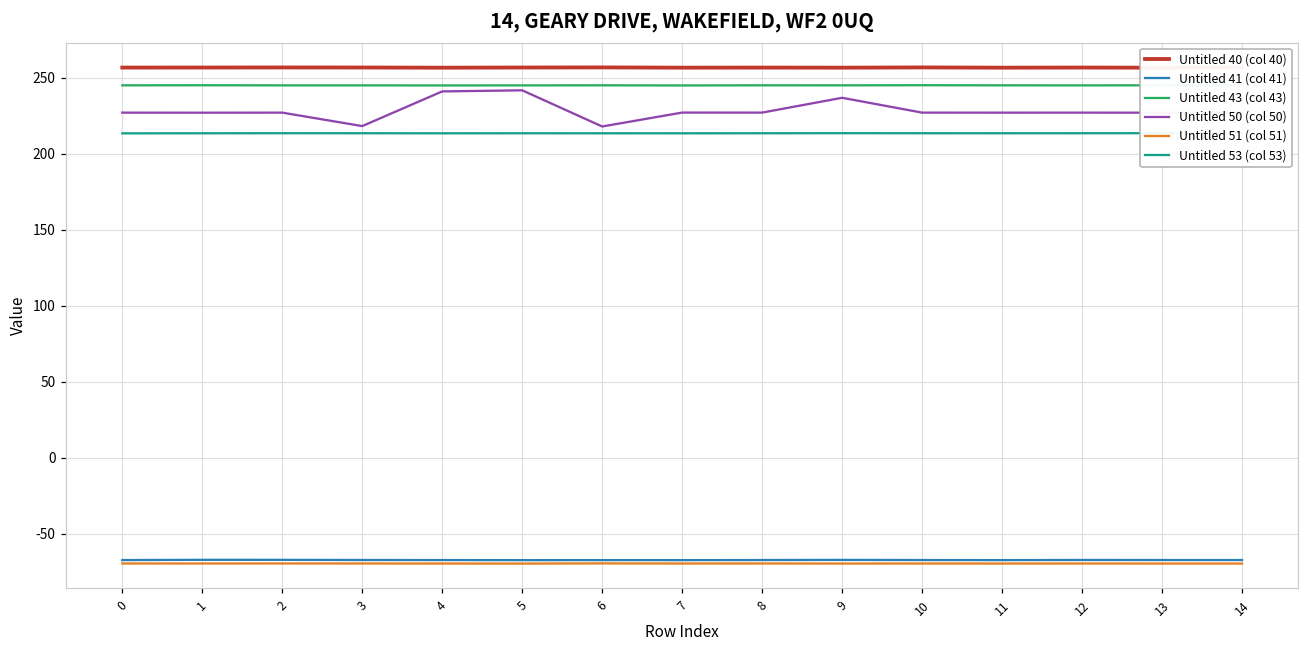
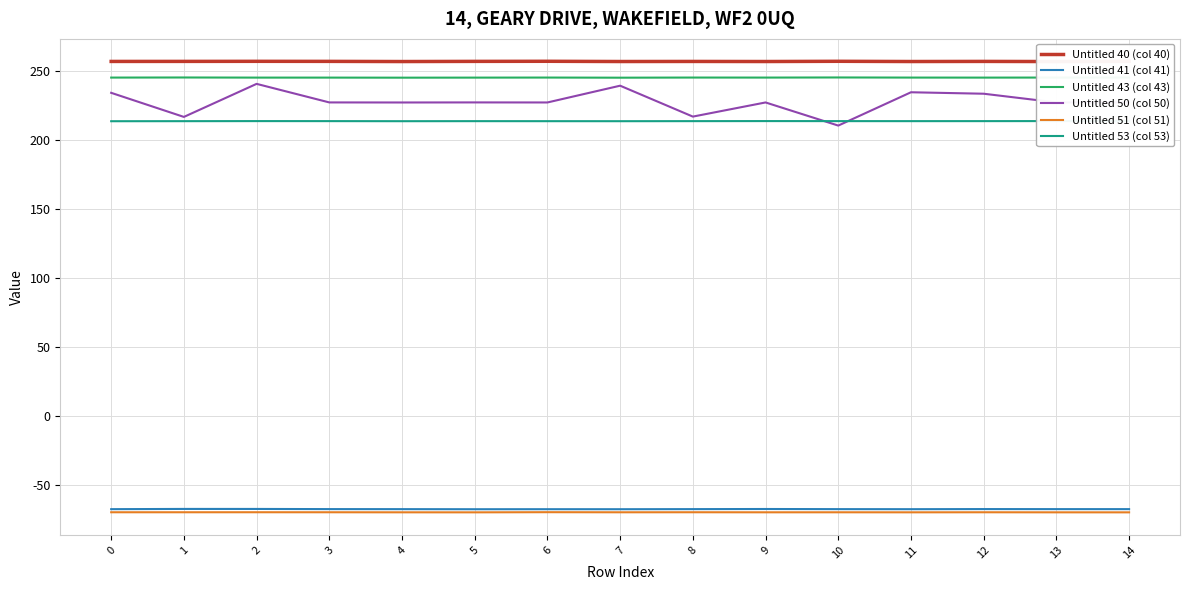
Untitled 50 (col 50), 0: 227 -> 234
Untitled 50 (col 50), 1: 227 -> 217
Untitled 50 (col 50), 2: 227 -> 241
Untitled 50 (col 50), 3: 218 -> 227
Untitled 50 (col 50), 4: 241 -> 227
Untitled 50 (col 50), 5: 242 -> 227
Untitled 50 (col 50), 6: 218 -> 227
Untitled 50 (col 50), 7: 227 -> 239
Untitled 50 (col 50), 8: 227 -> 217
Untitled 50 (col 50), 9: 237 -> 227
Untitled 50 (col 50), 10: 227 -> 210
Untitled 50 (col 50), 11: 227 -> 234
Untitled 50 (col 50), 12: 227 -> 233
